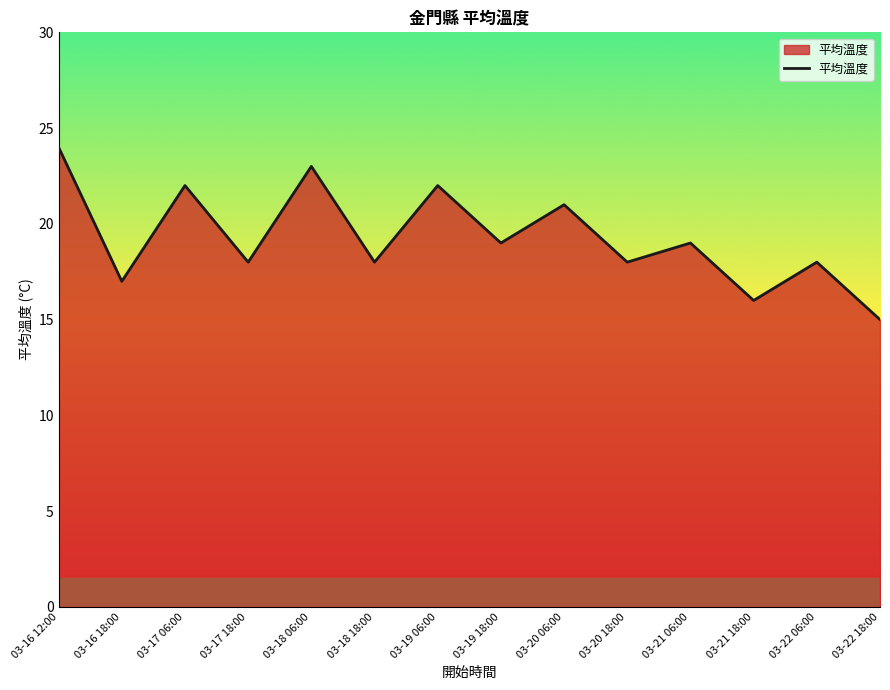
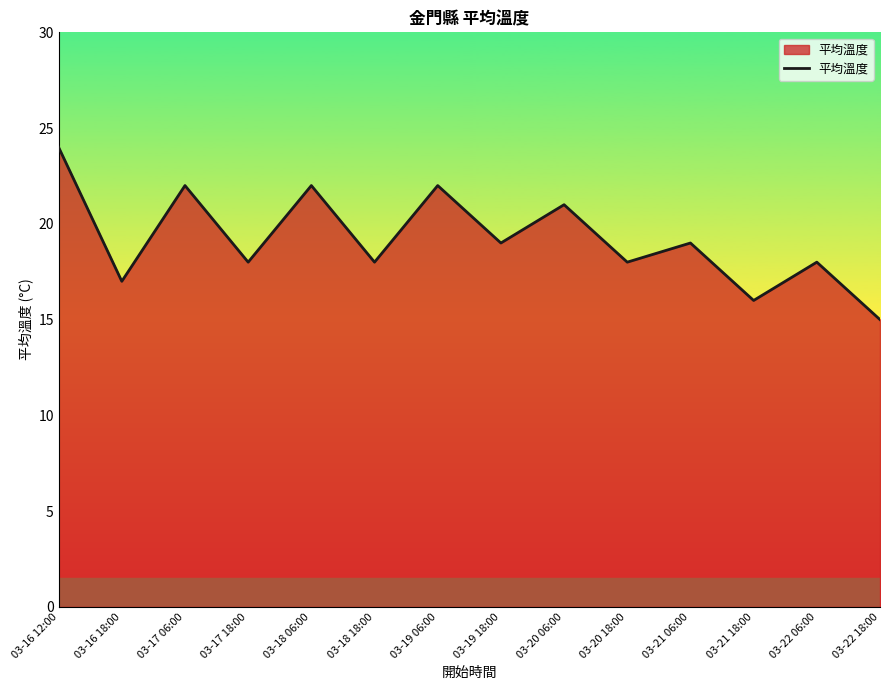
03-18 06:00: 23 -> 22
